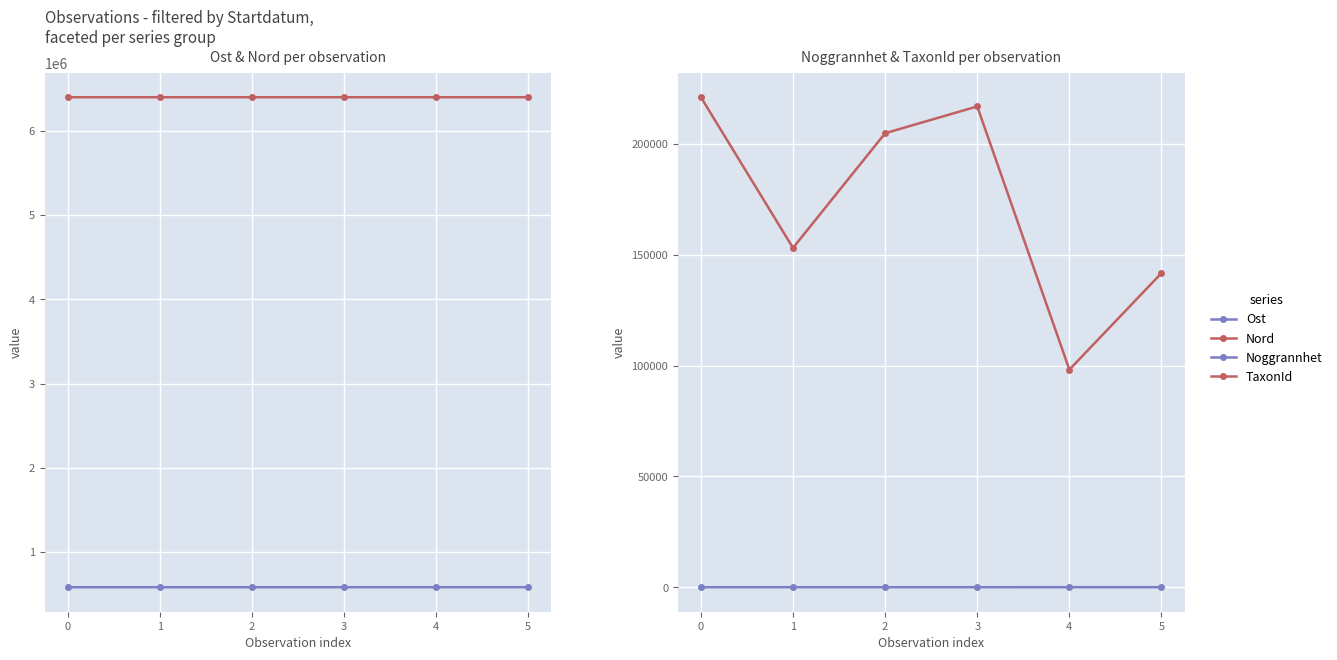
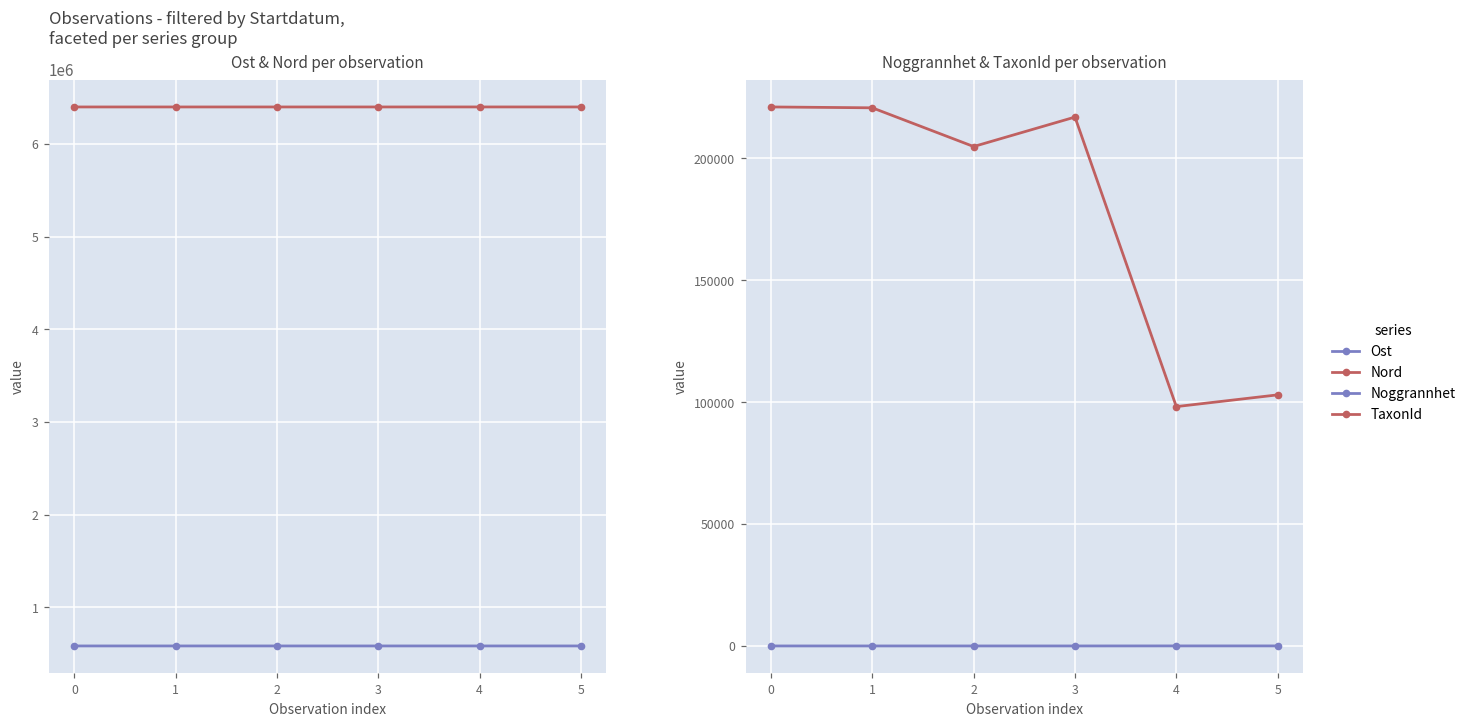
Noggrannhet & TaxonId per observation, TaxonId, 1: 153000 -> 221000
Noggrannhet & TaxonId per observation, TaxonId, 5: 142000 -> 103000
